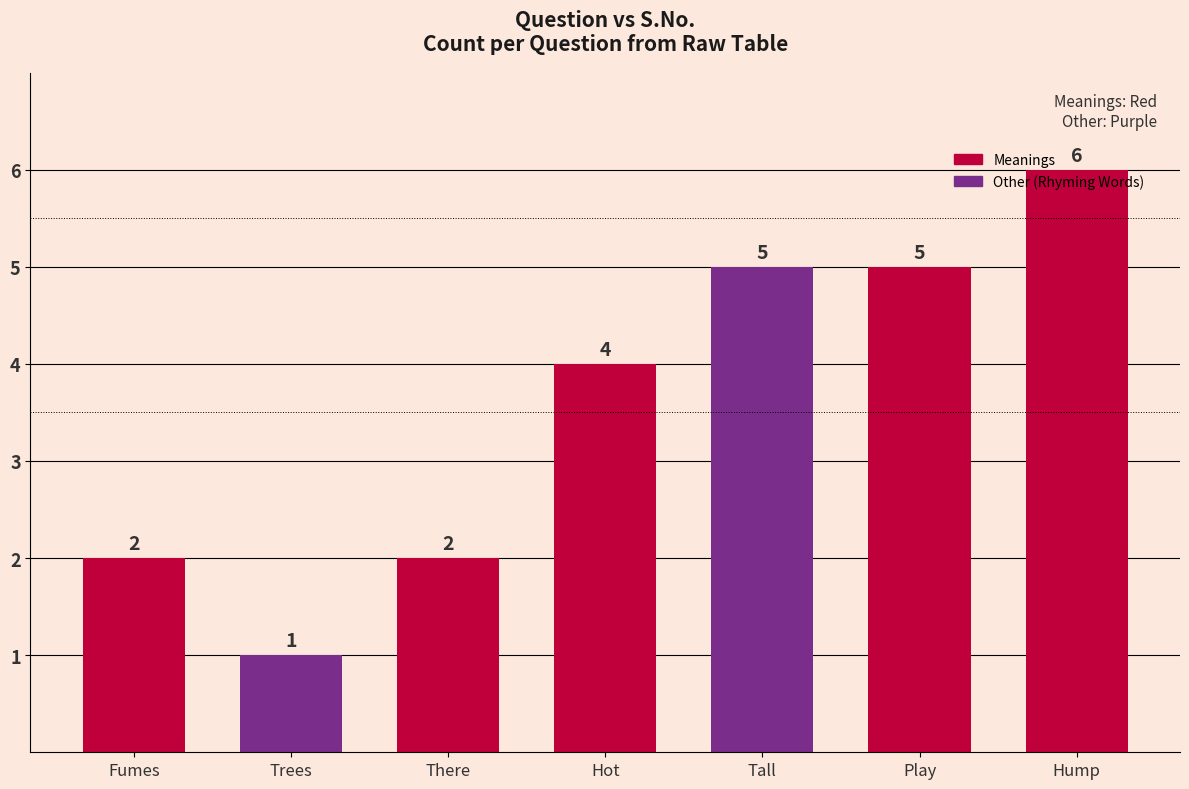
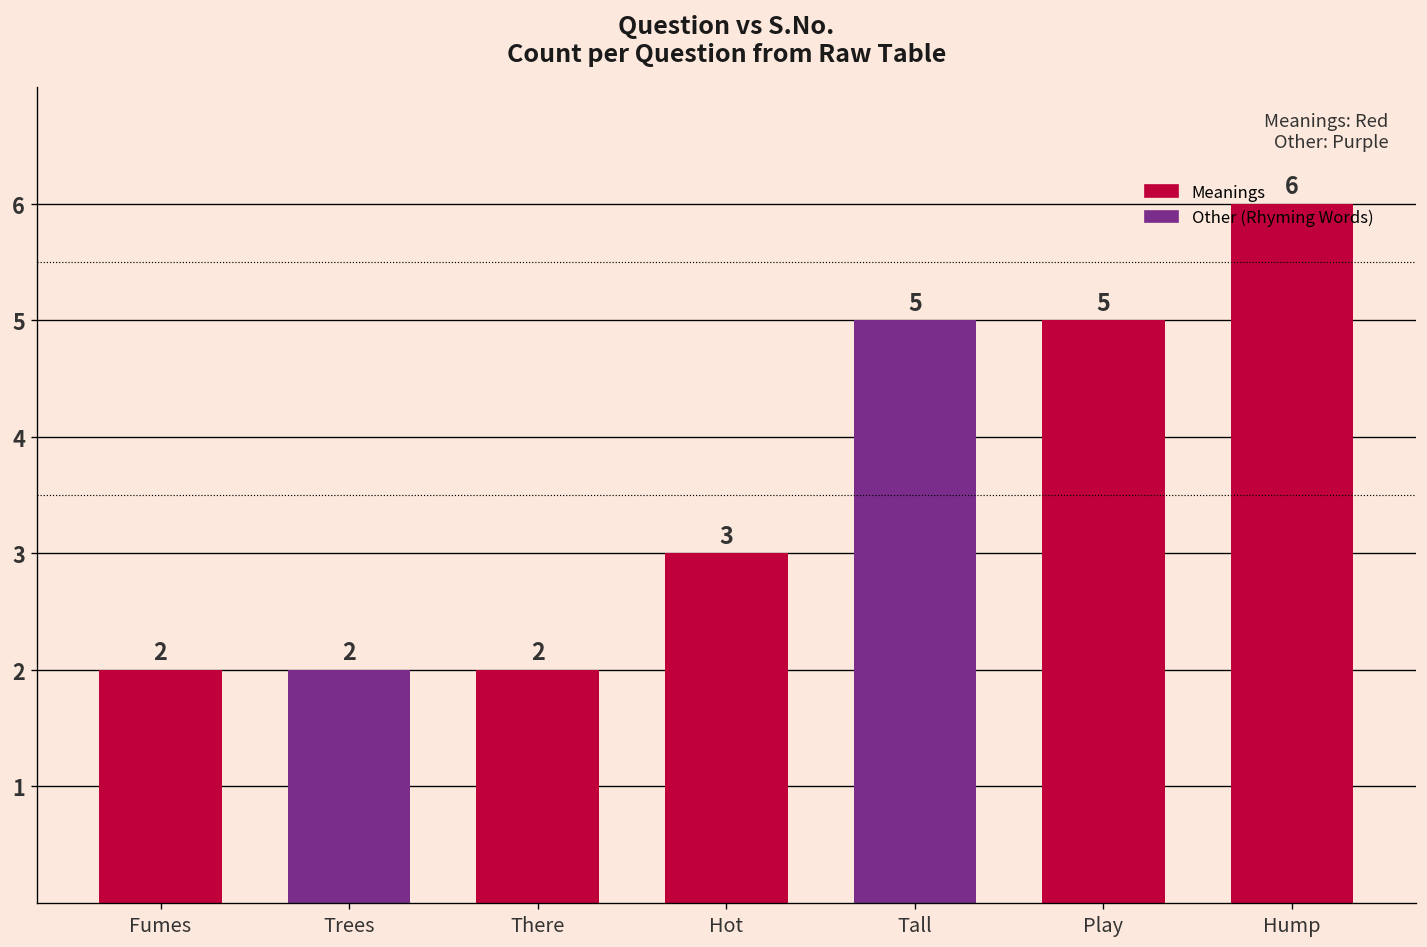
Trees: 1 -> 2
Hot: 4 -> 3
